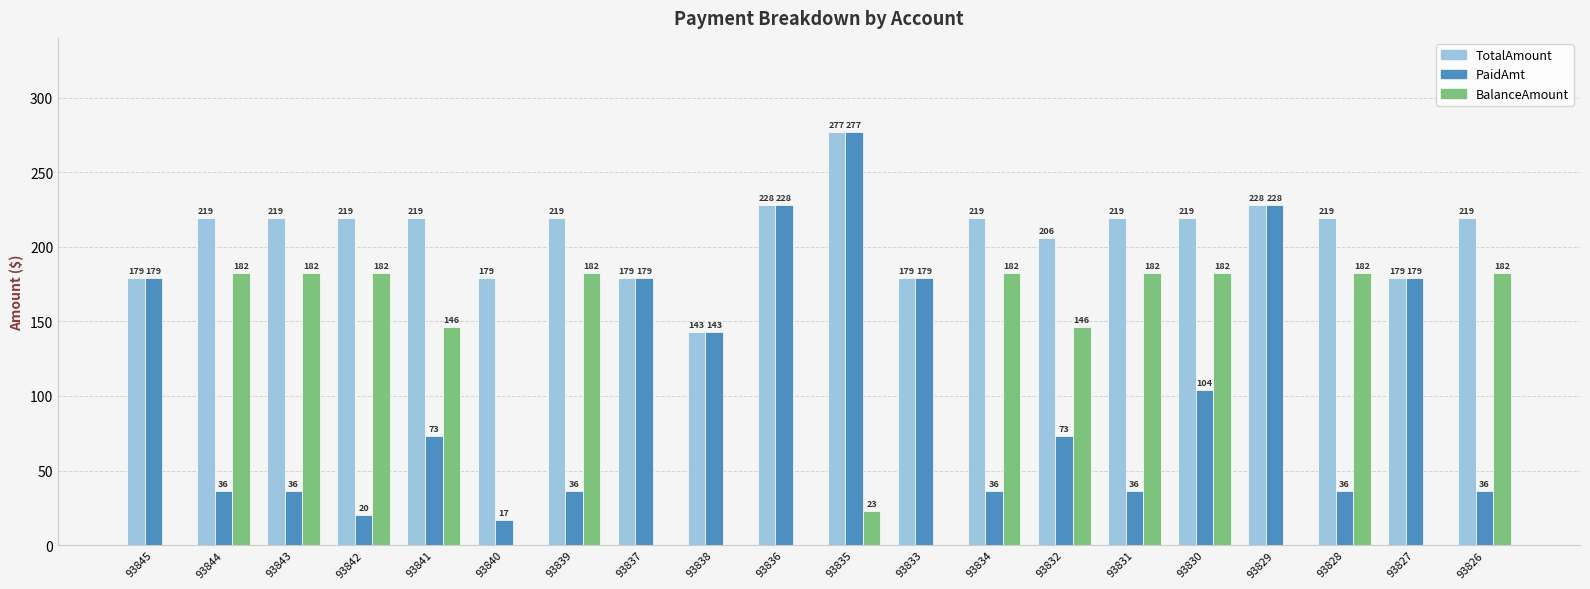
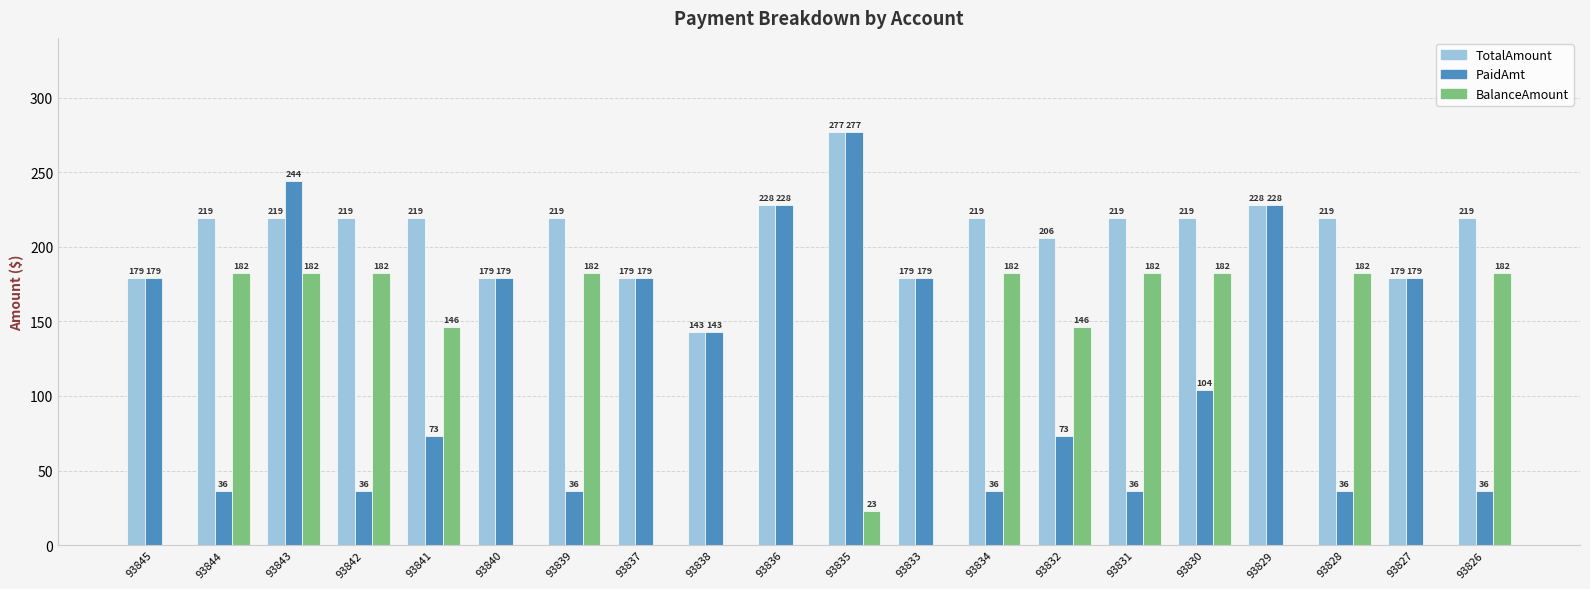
PaidAmt, 93843: 36 -> 244
PaidAmt, 93842: 20 -> 36
PaidAmt, 93840: 17 -> 179
